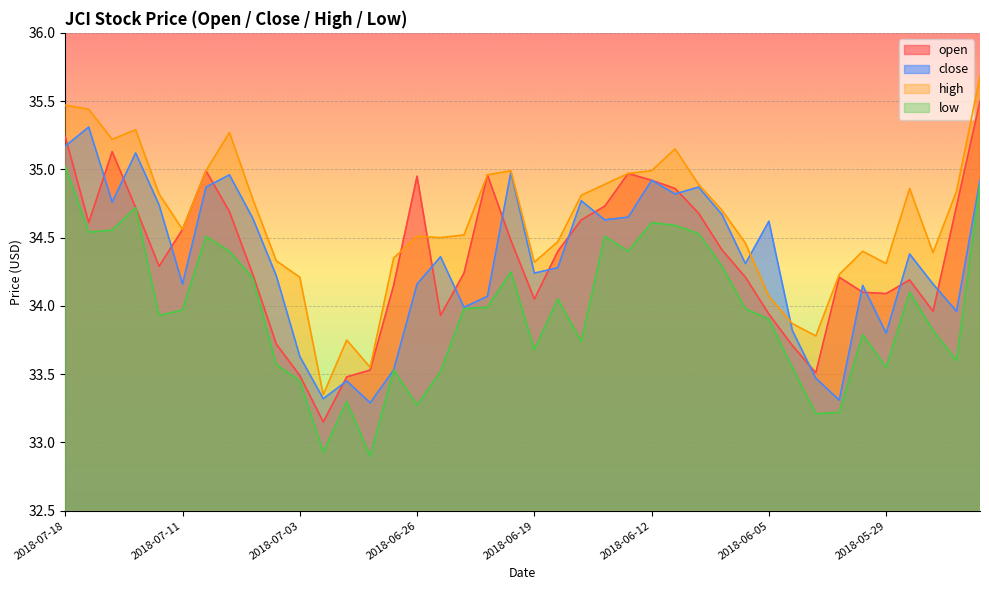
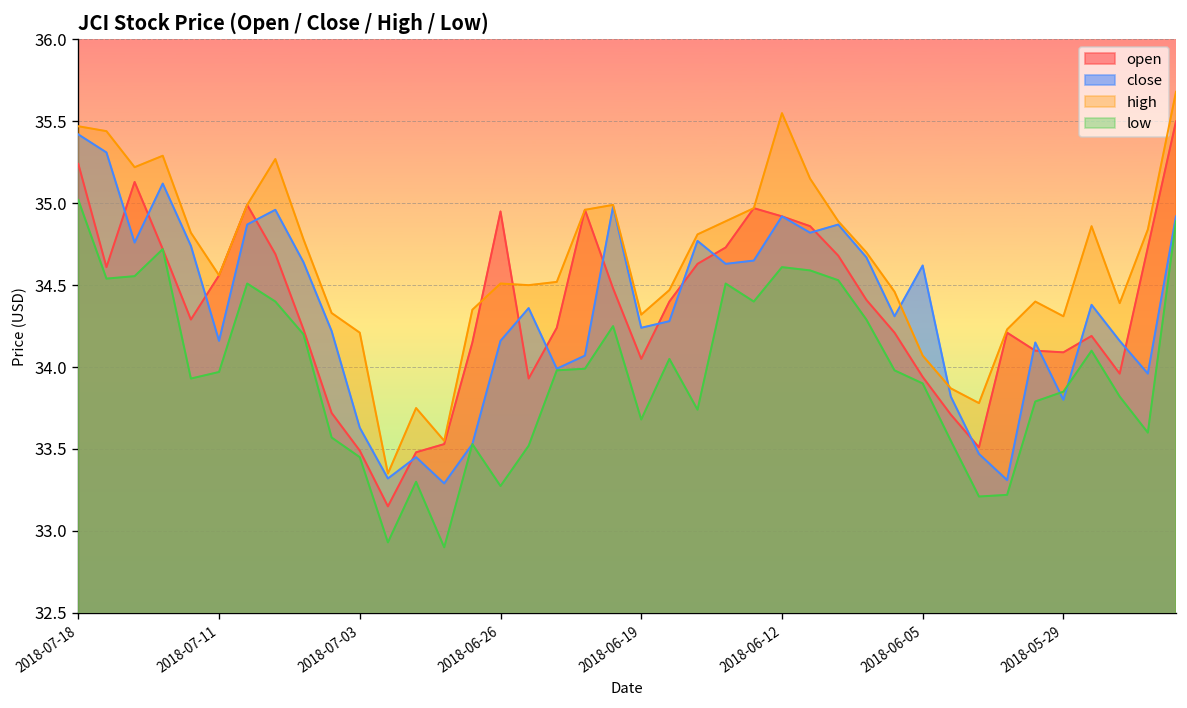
close, 2018-07-18: 35.17 -> 35.42
high, 2018-06-12: 34.99 -> 35.55
low, 2018-05-29: 33.55 -> 33.85
